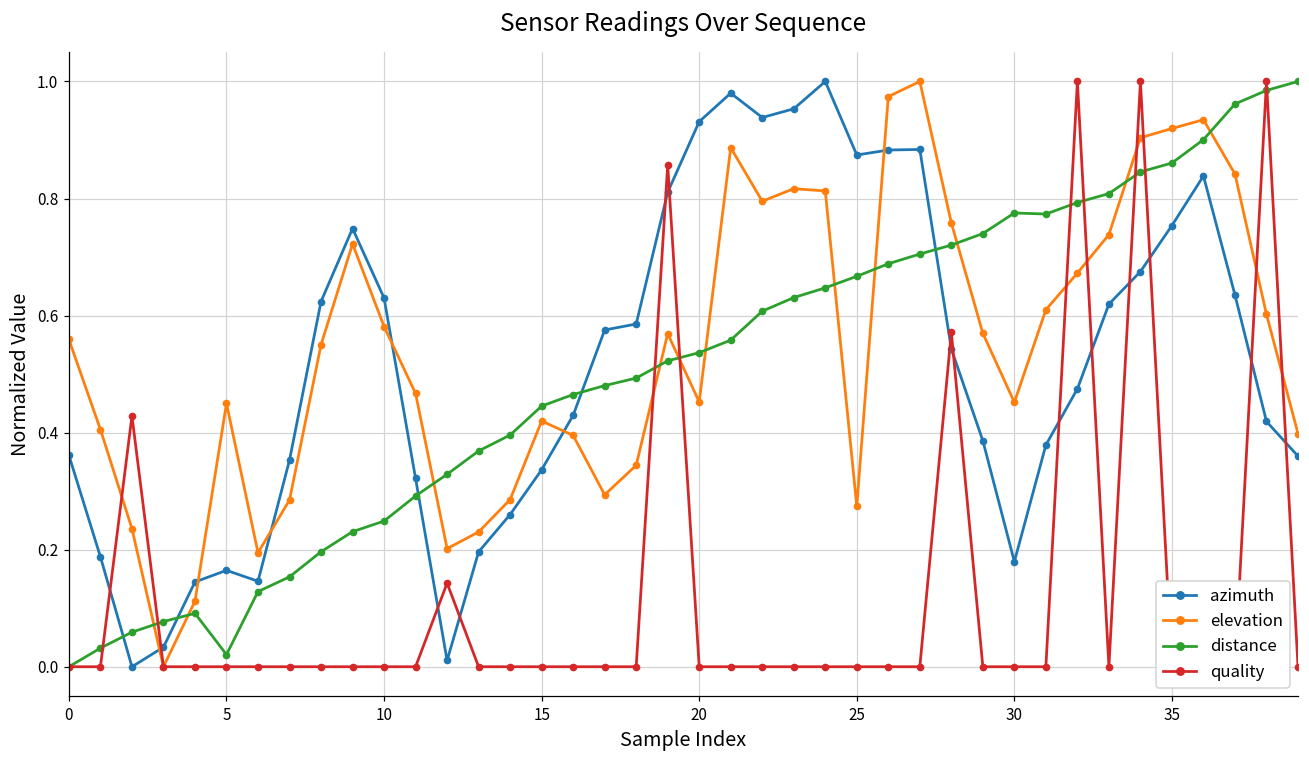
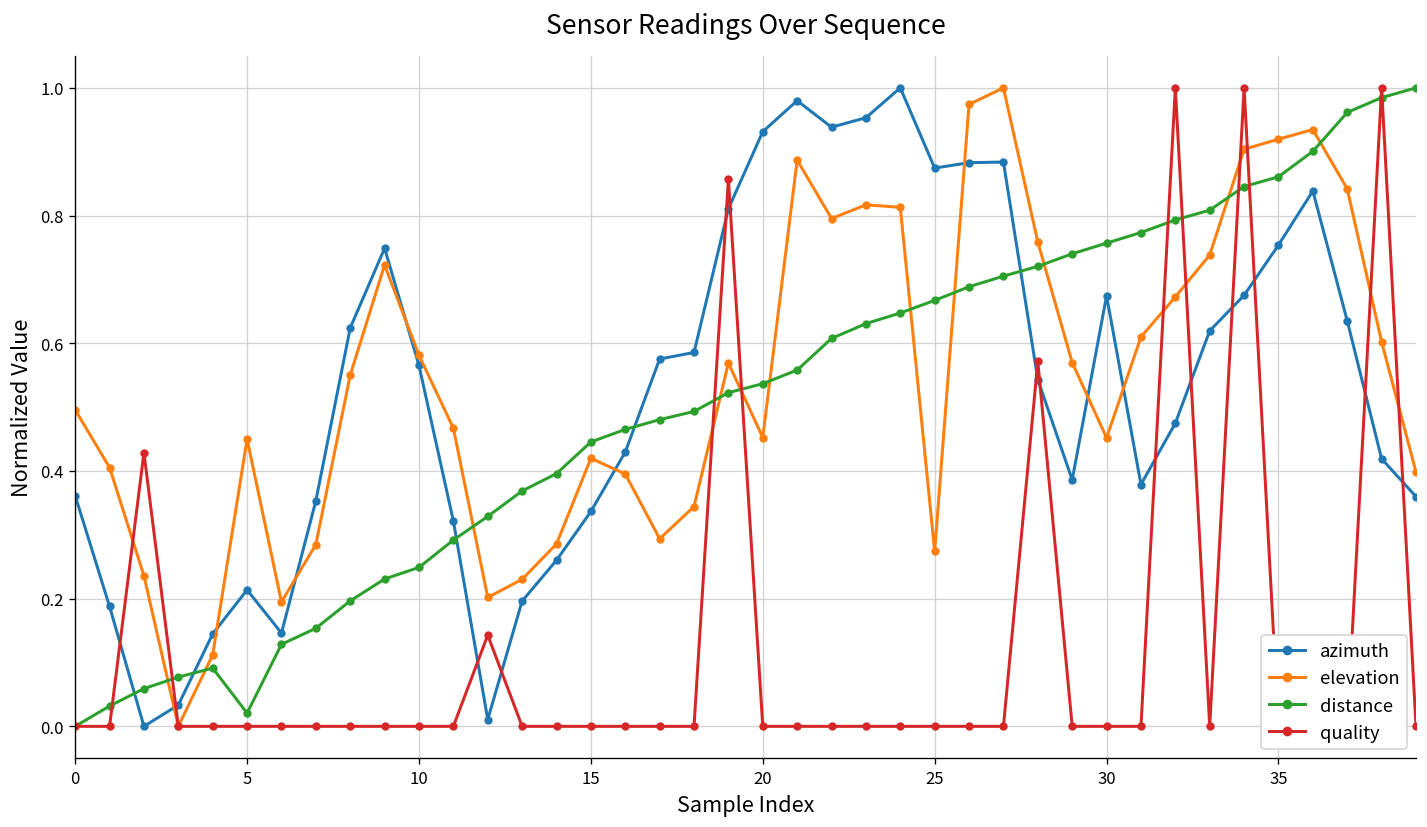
elevation, 0: 0.56 -> 0.50
azimuth, 5: 0.16 -> 0.21
azimuth, 10: 0.63 -> 0.57
azimuth, 30: 0.18 -> 0.67
distance, 30: 0.78 -> 0.76
